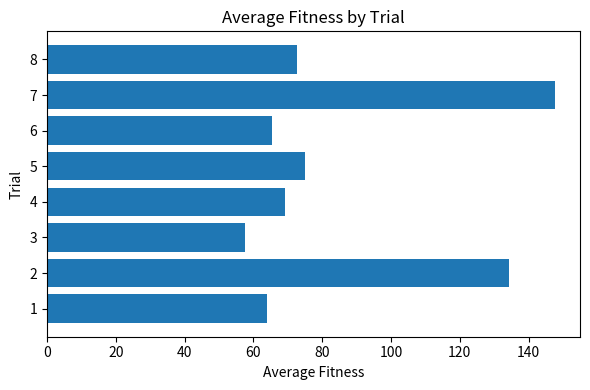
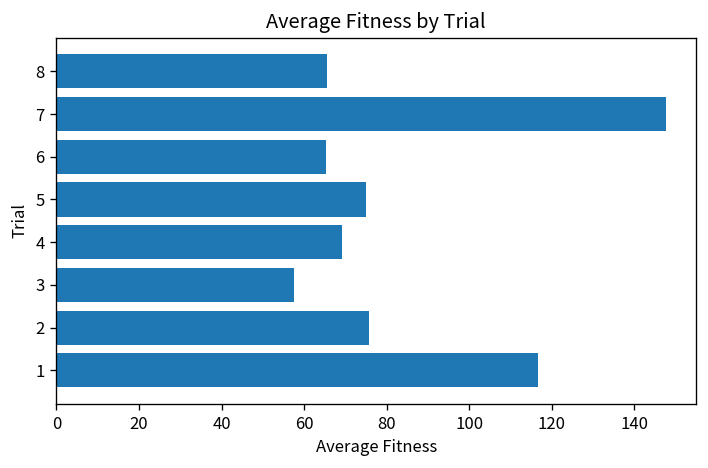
8: 73 -> 65
2: 134 -> 76
1: 64 -> 117
